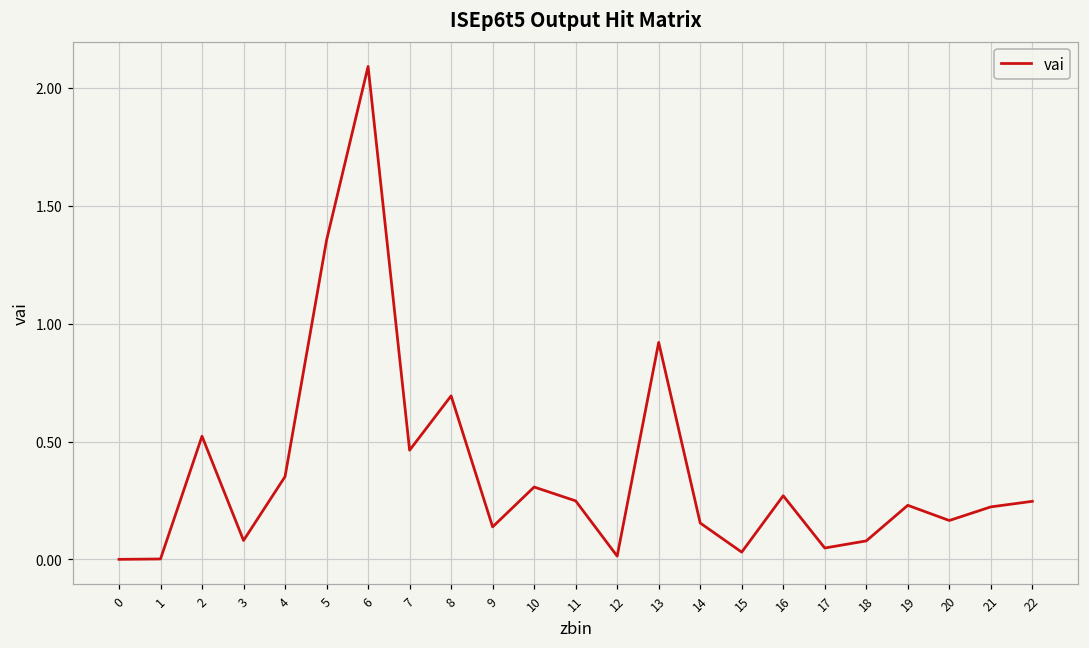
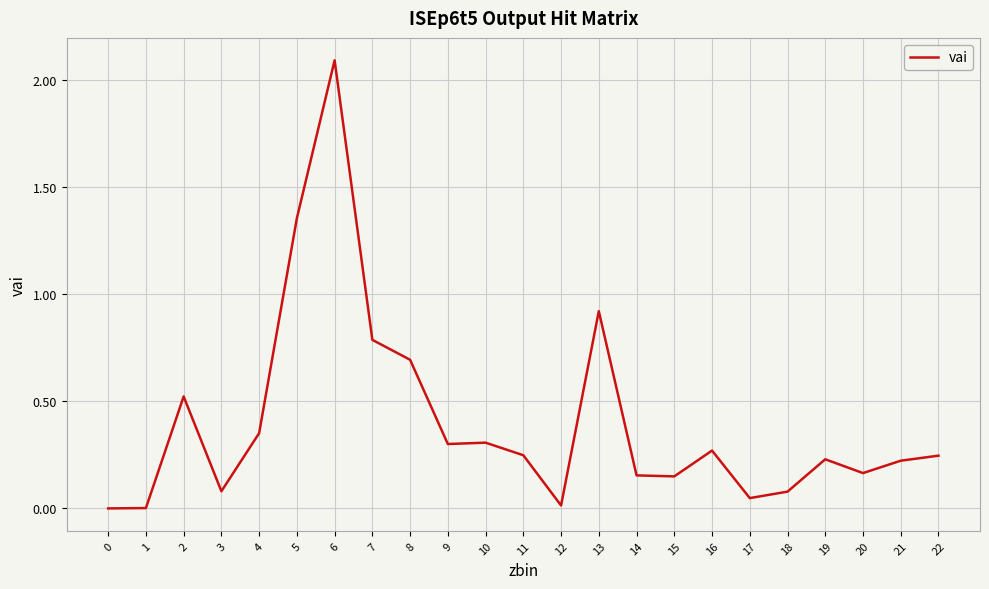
7: 0.46 -> 0.79
9: 0.14 -> 0.30
15: 0.03 -> 0.15
